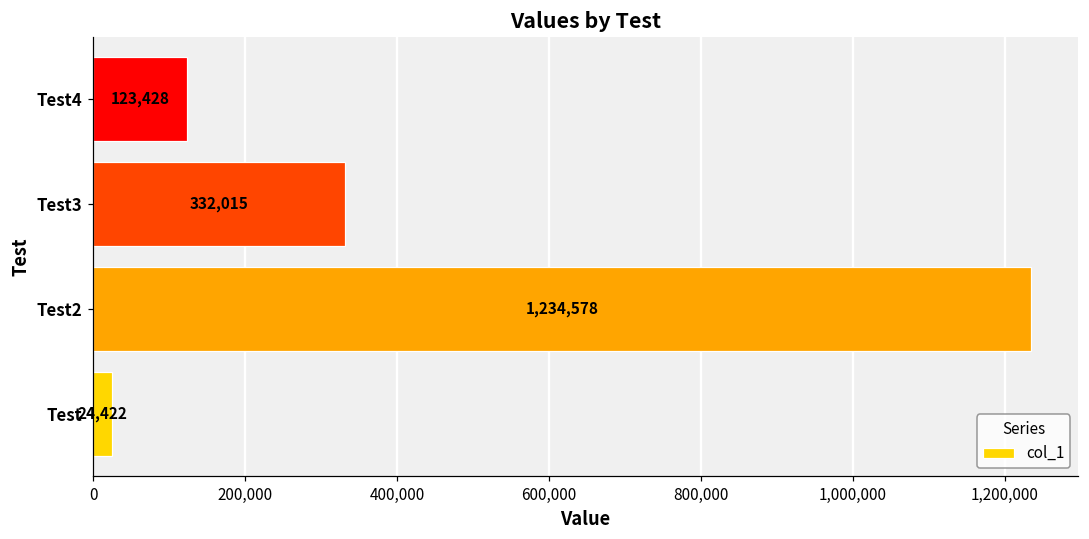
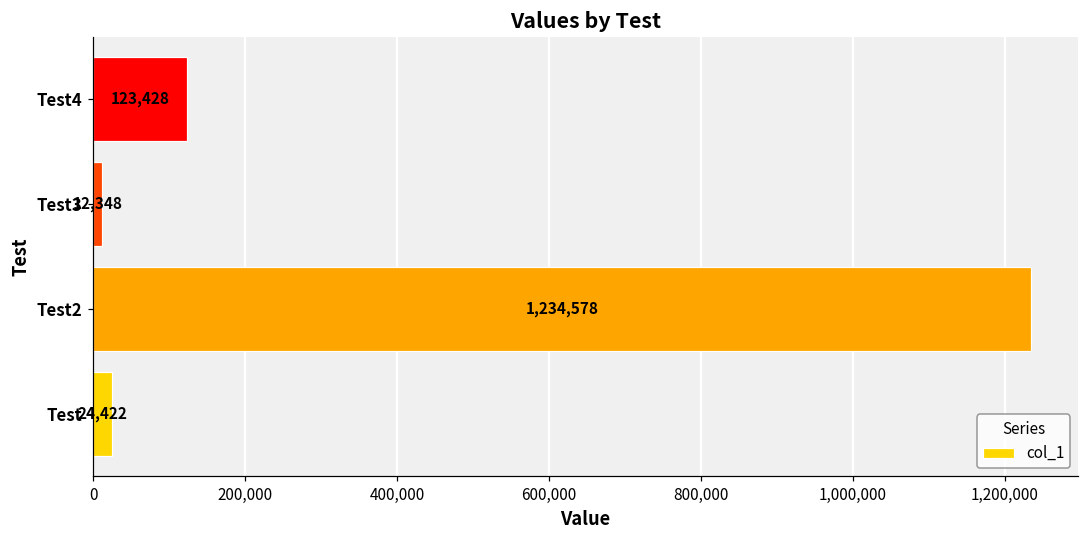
Test3: 332,015 -> 12,348
